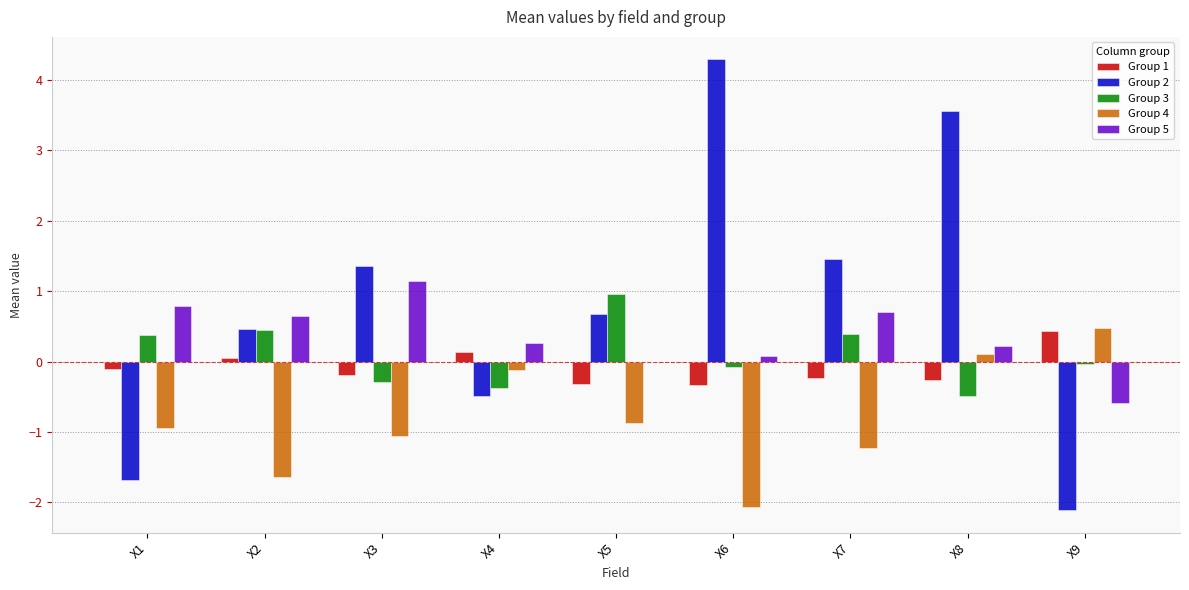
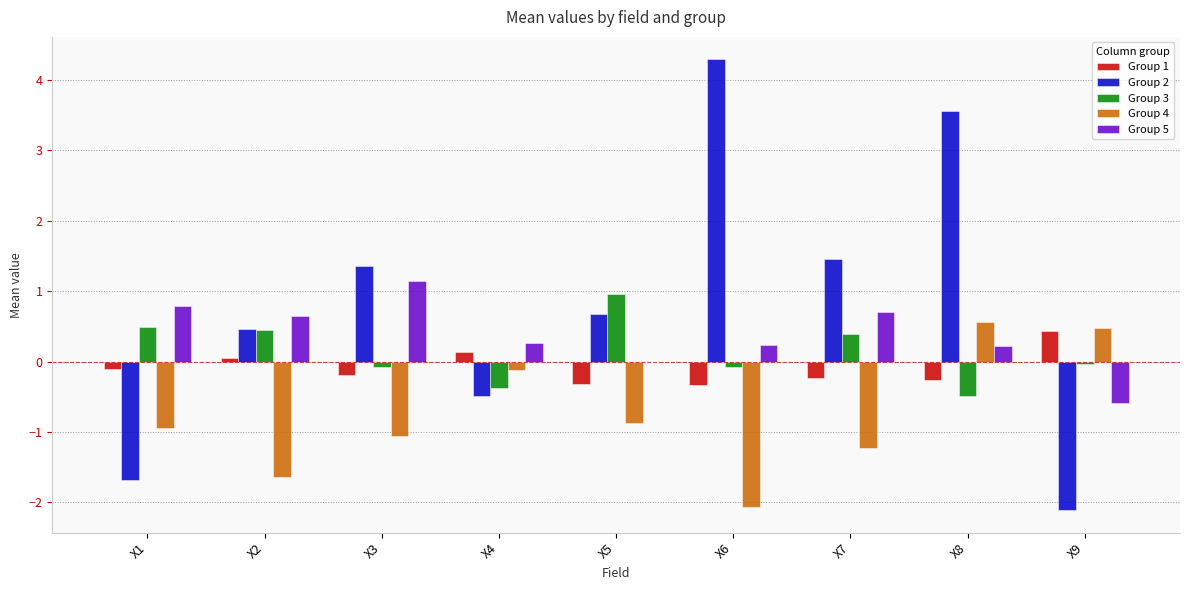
Group 3, X1: 0.4 -> 0.5
Group 3, X3: -0.3 -> -0.1
Group 5, X6: 0.1 -> 0.2
Group 4, X8: 0.1 -> 0.6
